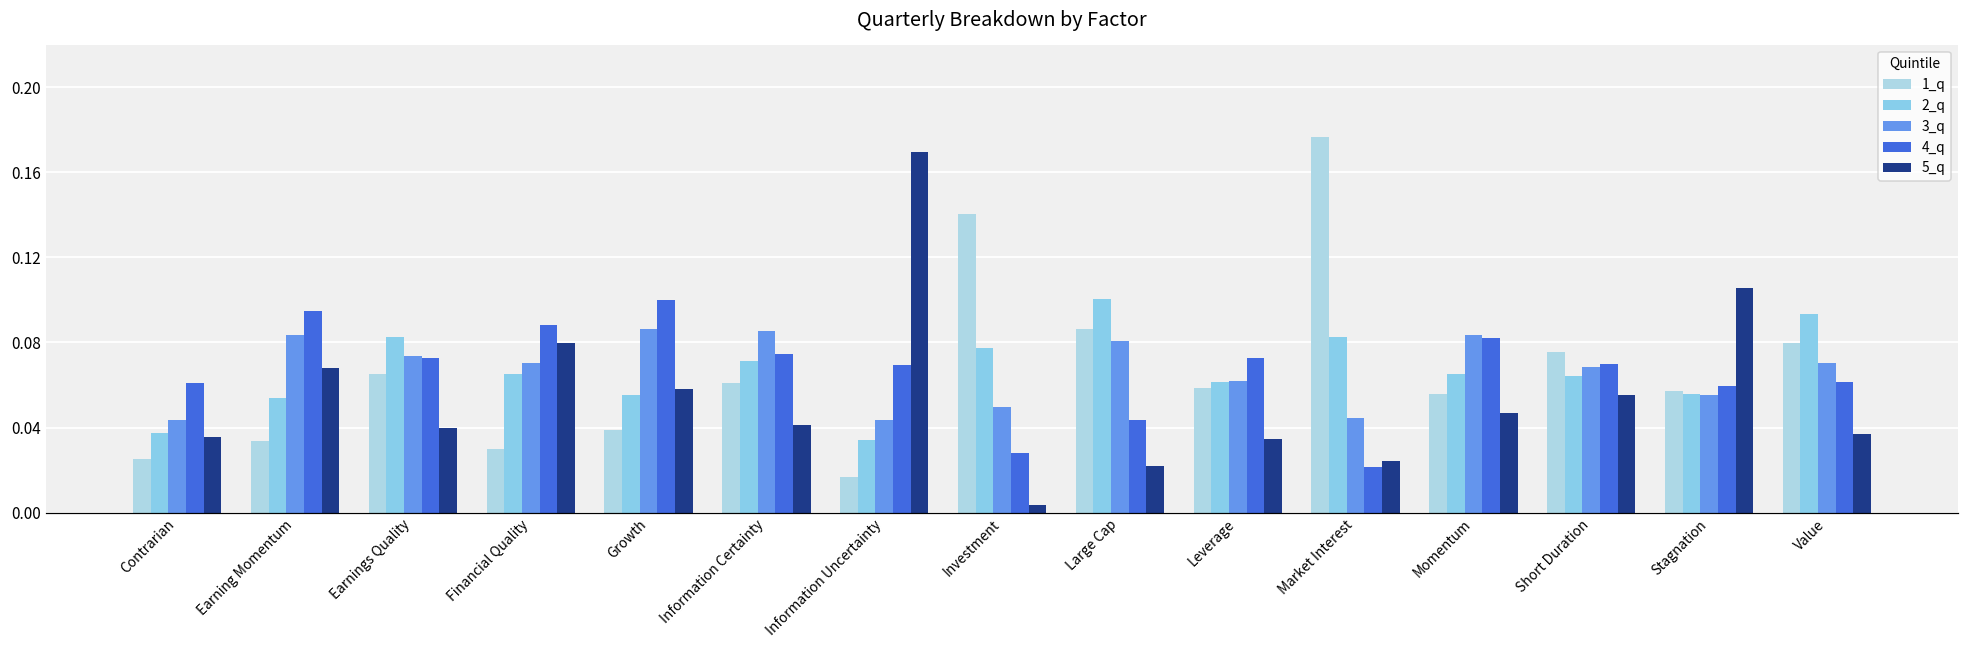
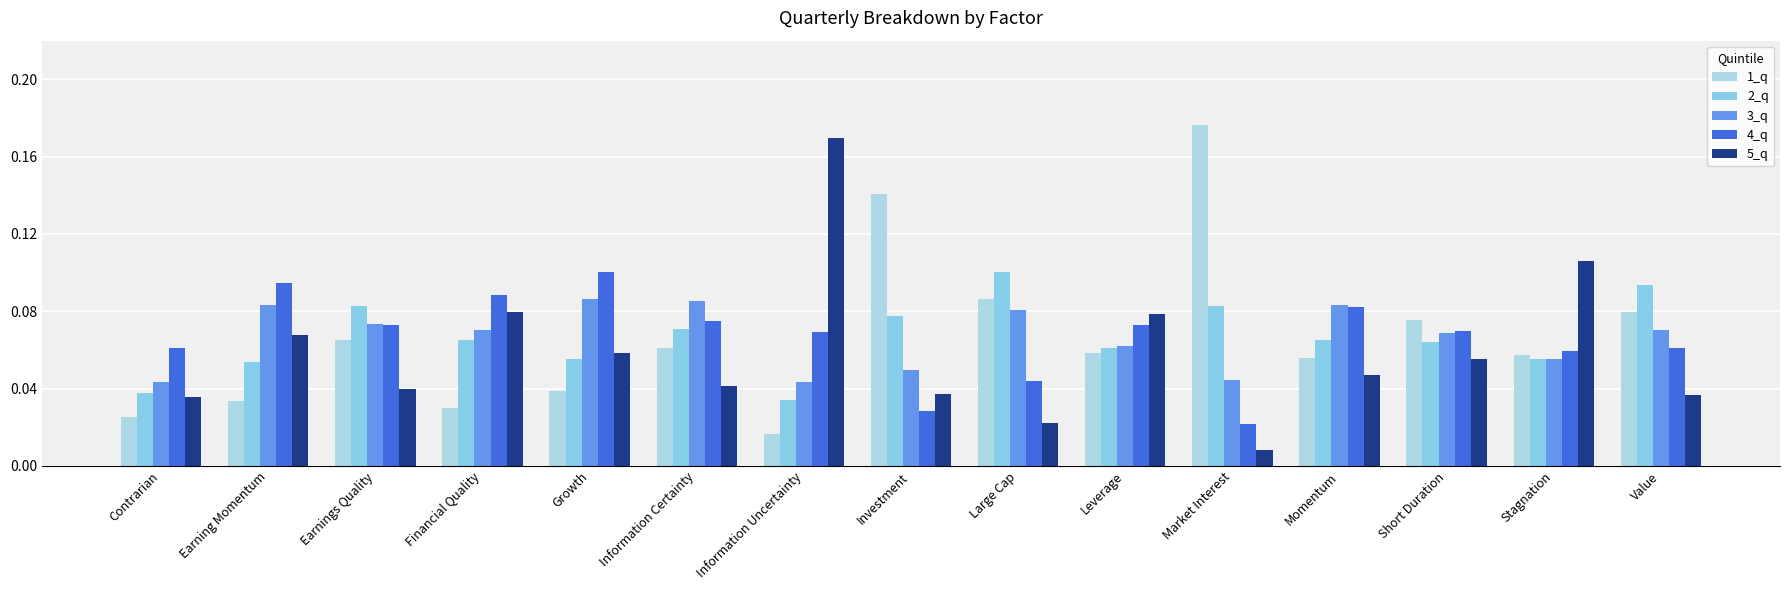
5_q, Investment: 0.004 -> 0.037
5_q, Leverage: 0.034 -> 0.079
5_q, Market Interest: 0.024 -> 0.008
